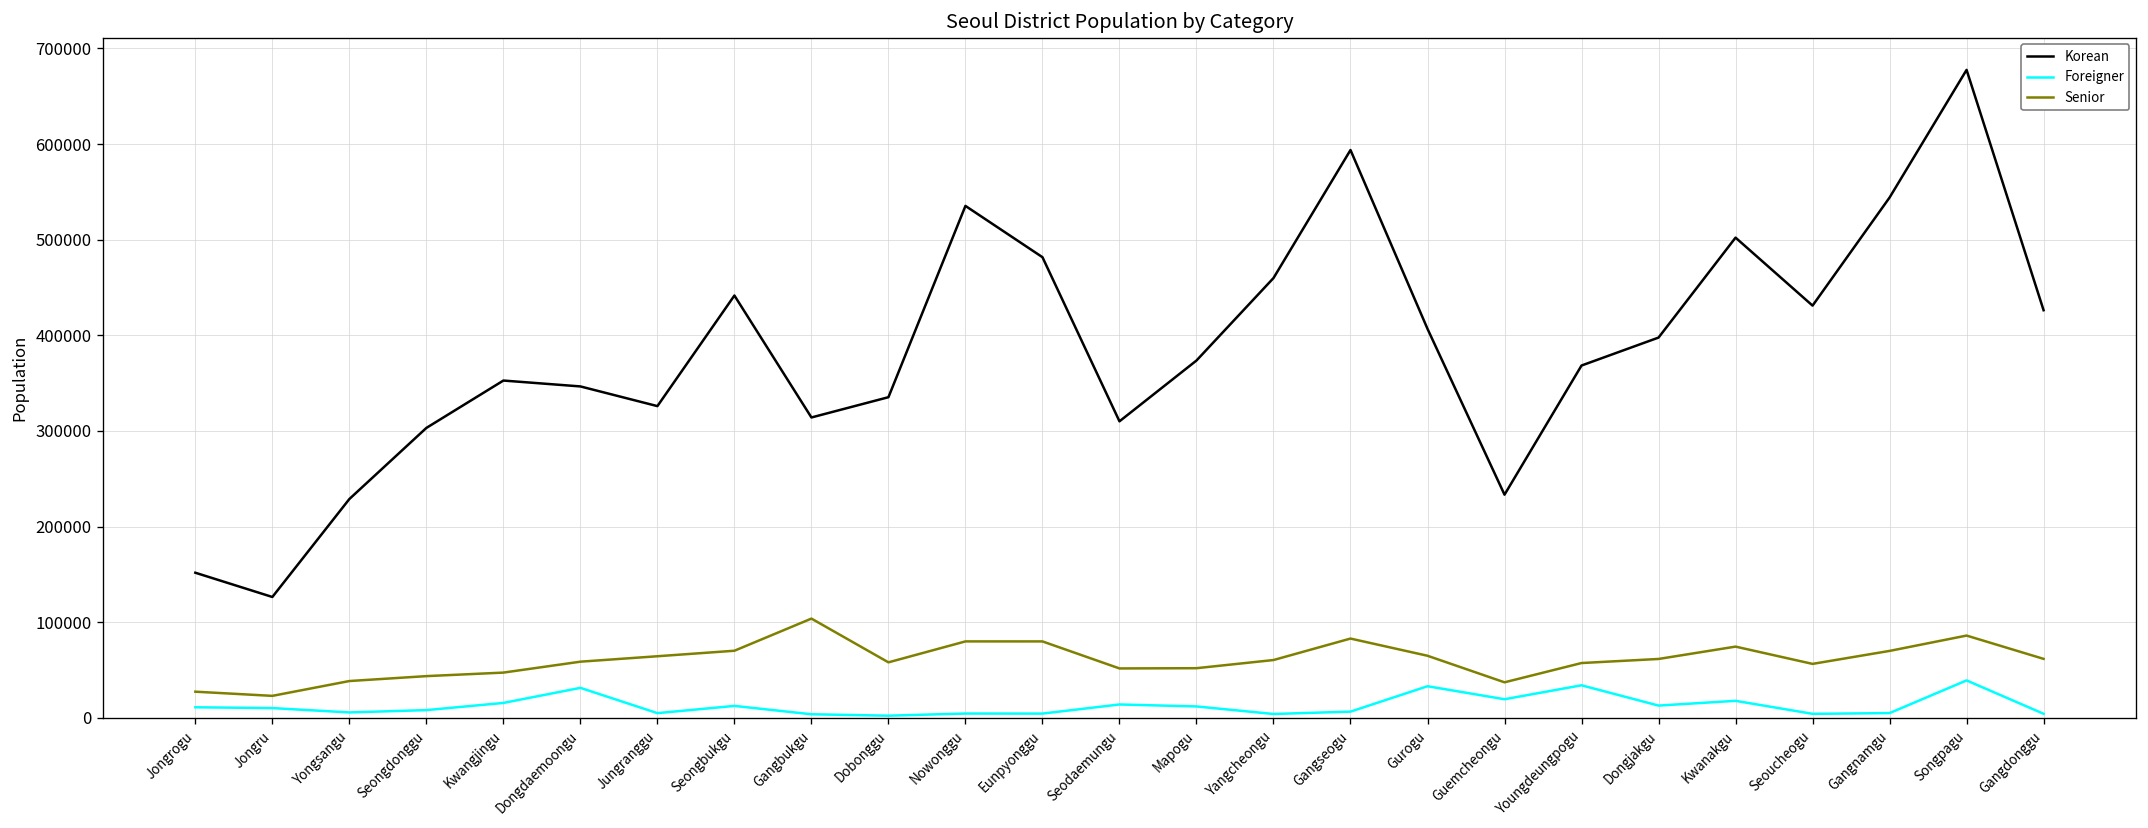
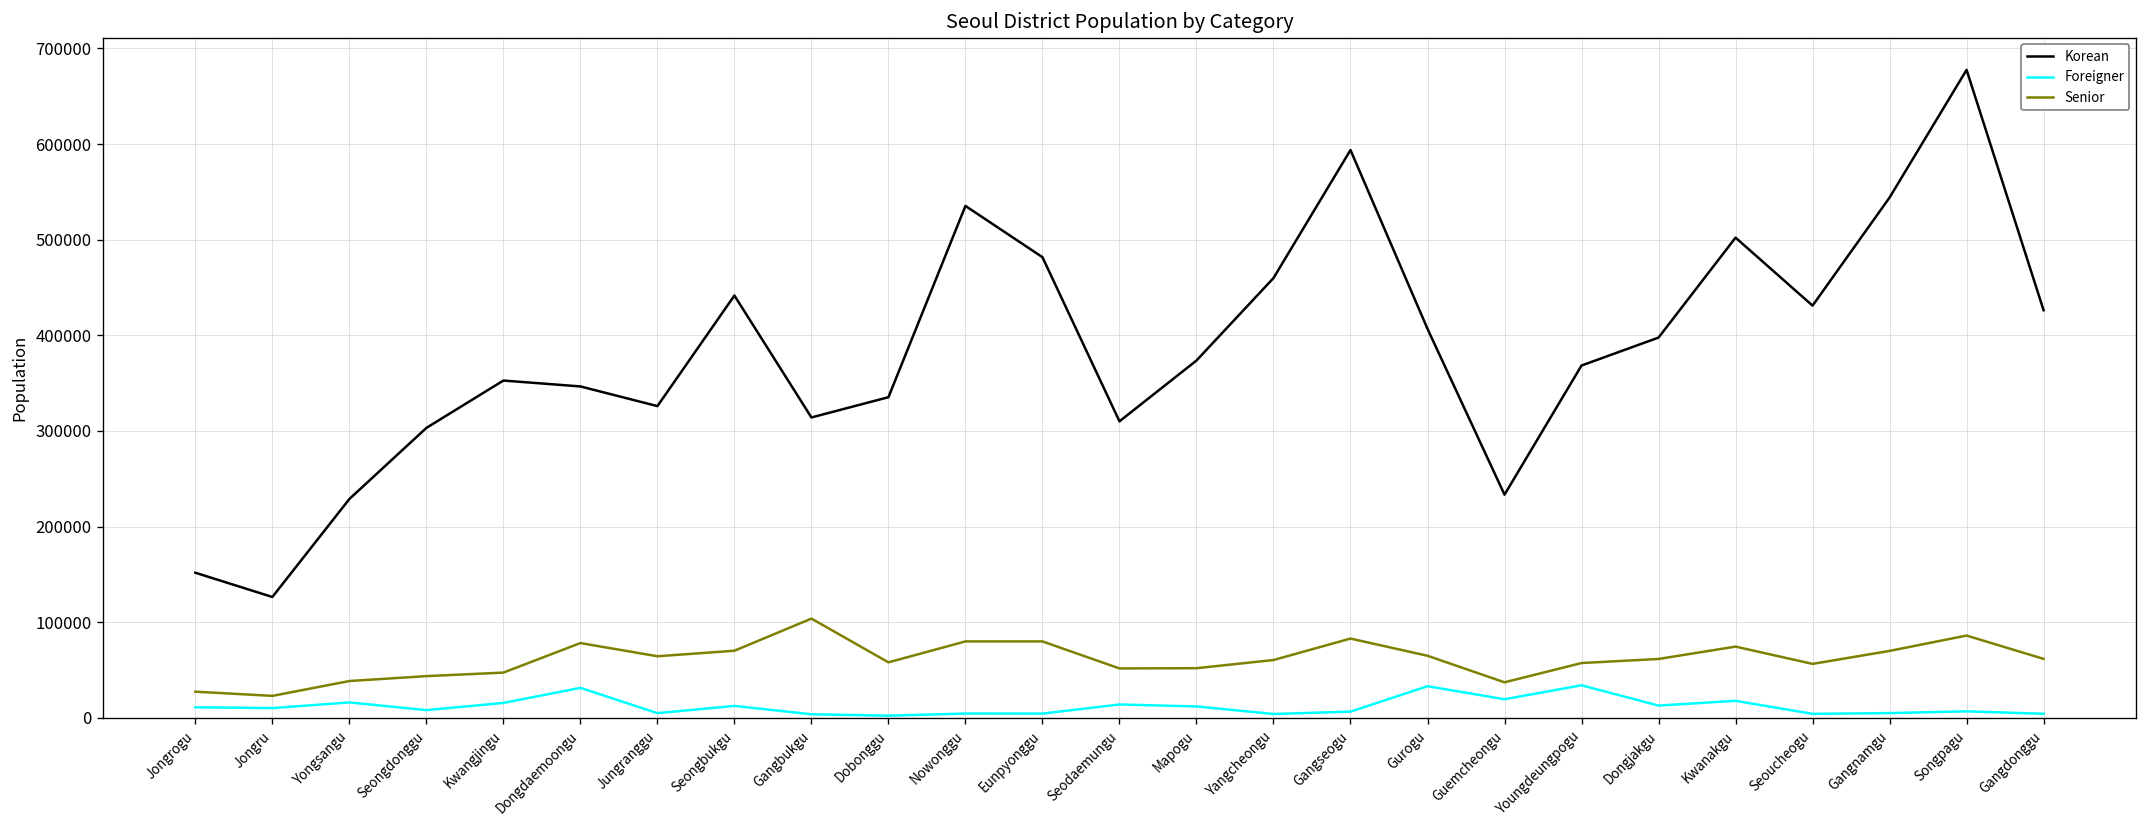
Foreigner, Yongsangu: 10000 -> 20000
Senior, Dongdaemoongu: 60000 -> 80000
Foreigner, Songpagu: 40000 -> 10000
